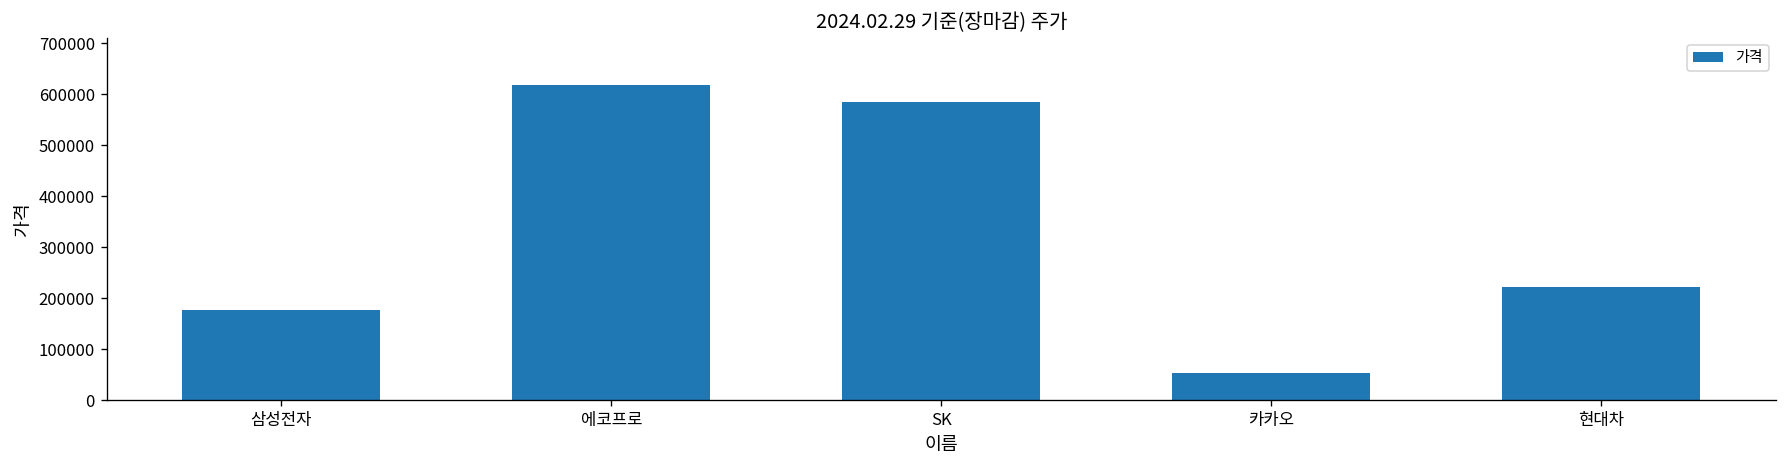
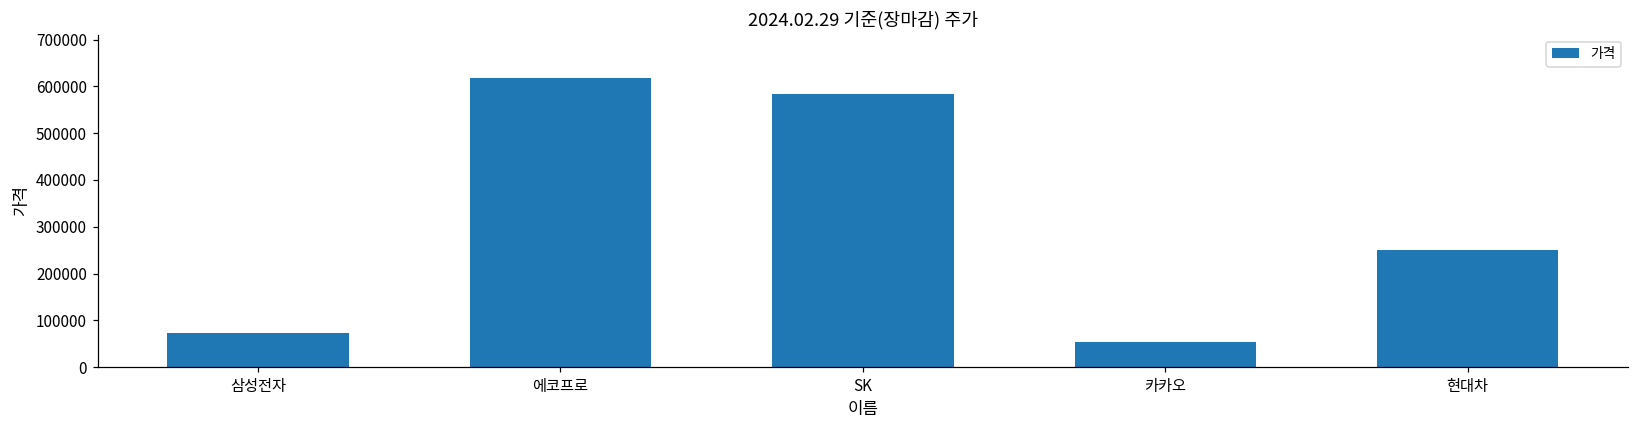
삼성전자: 180000 -> 70000
현대차: 220000 -> 250000
